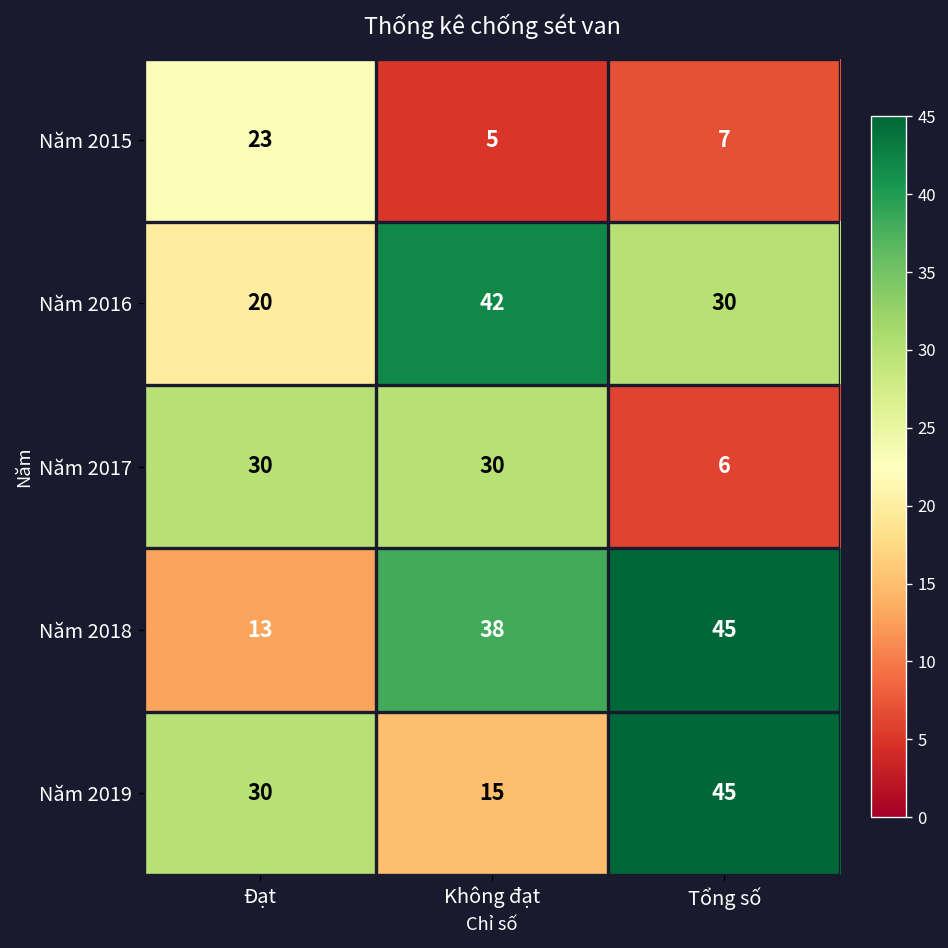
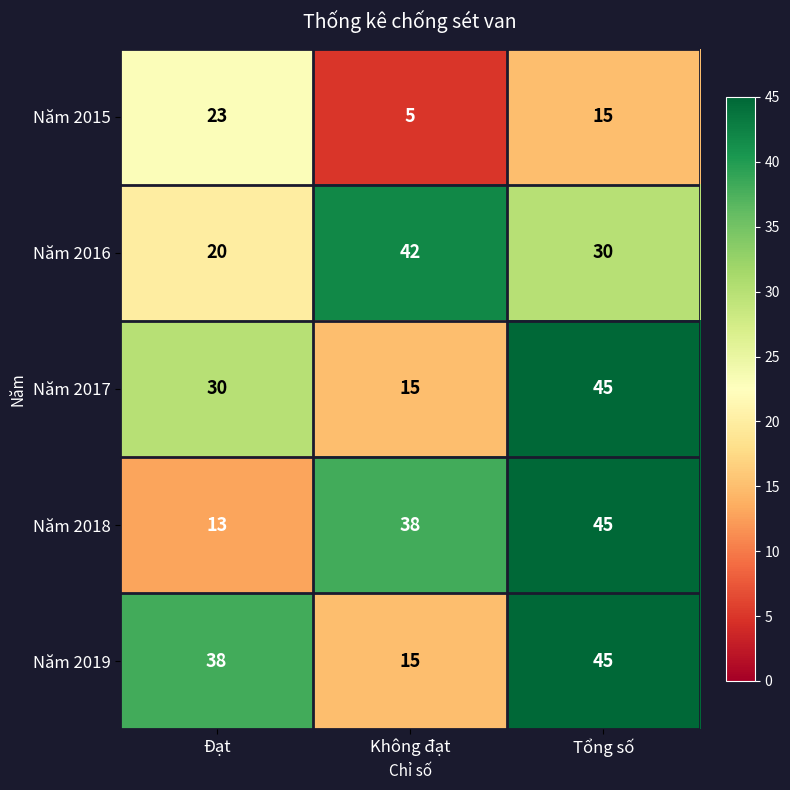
Năm 2015, Tổng số: 7 -> 15
Năm 2017, Không đạt: 30 -> 15
Năm 2017, Tổng số: 6 -> 45
Năm 2019, Đạt: 30 -> 38
